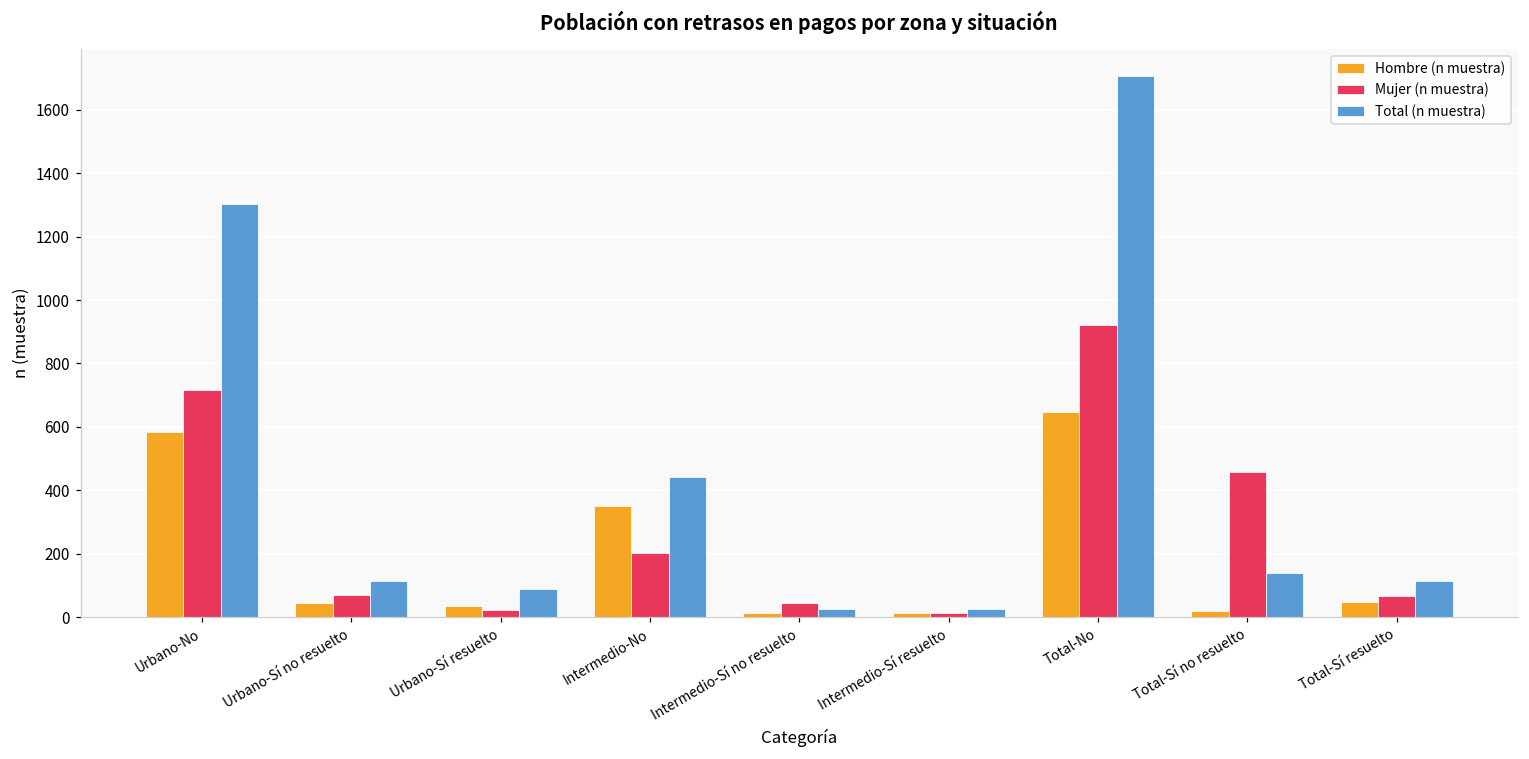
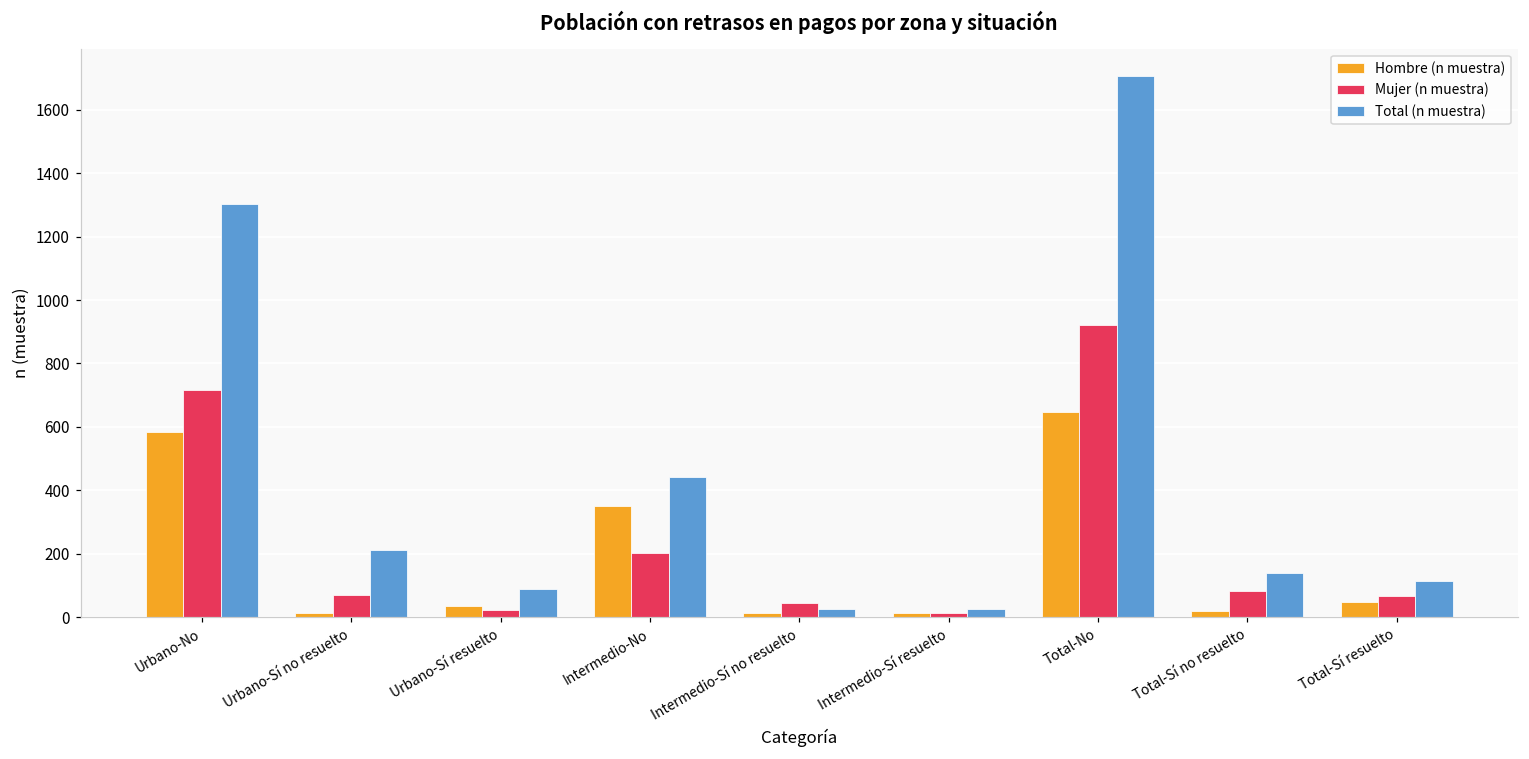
Hombre (n muestra), Urbano-Sí no resuelto: 40 -> 10
Total (n muestra), Urbano-Sí no resuelto: 110 -> 210
Mujer (n muestra), Total-Sí no resuelto: 460 -> 80
